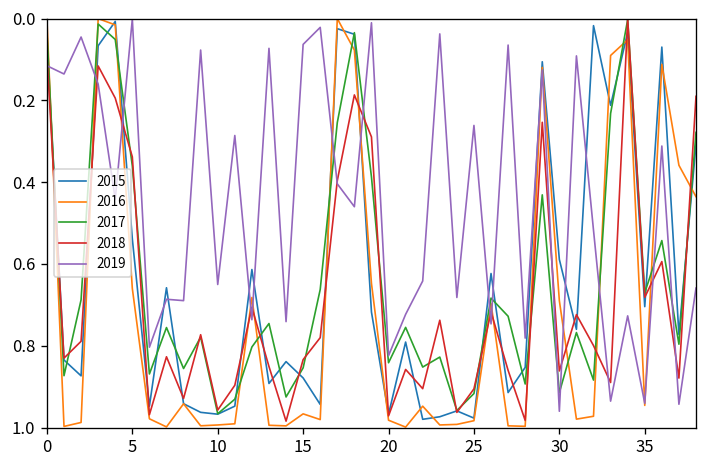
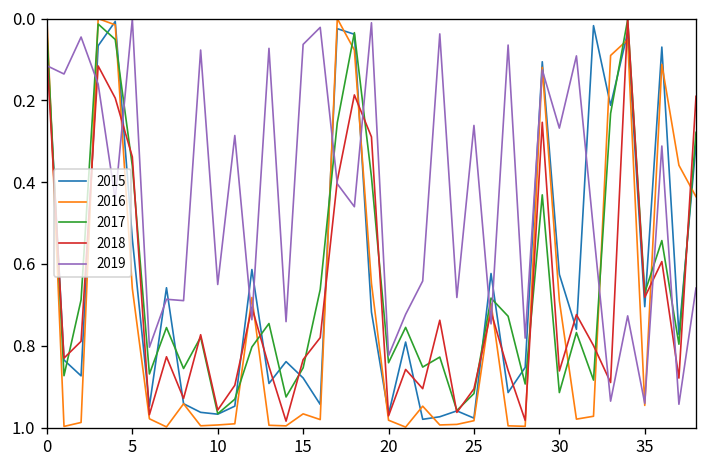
2015, 30: 0.59 -> 0.63
2019, 30: 0.96 -> 0.27
